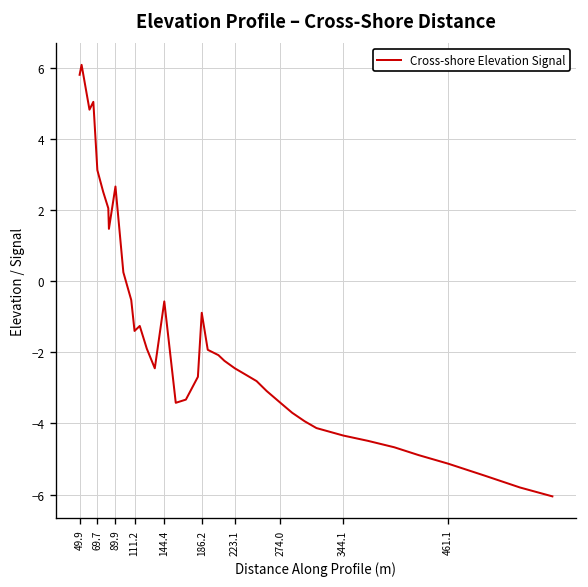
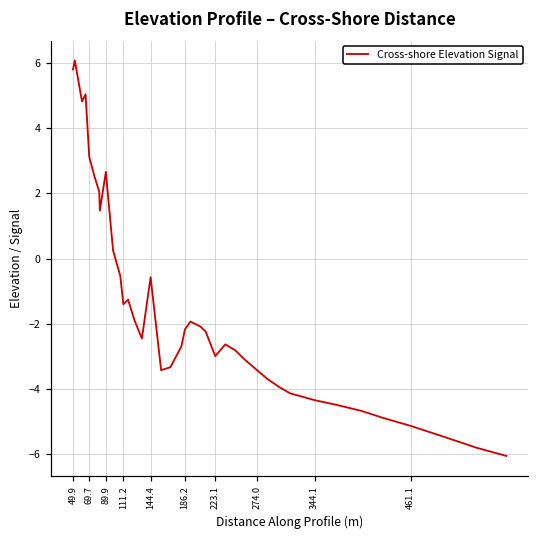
186.2: -0.9 -> -2.2
223.1: -2.5 -> -3.0
